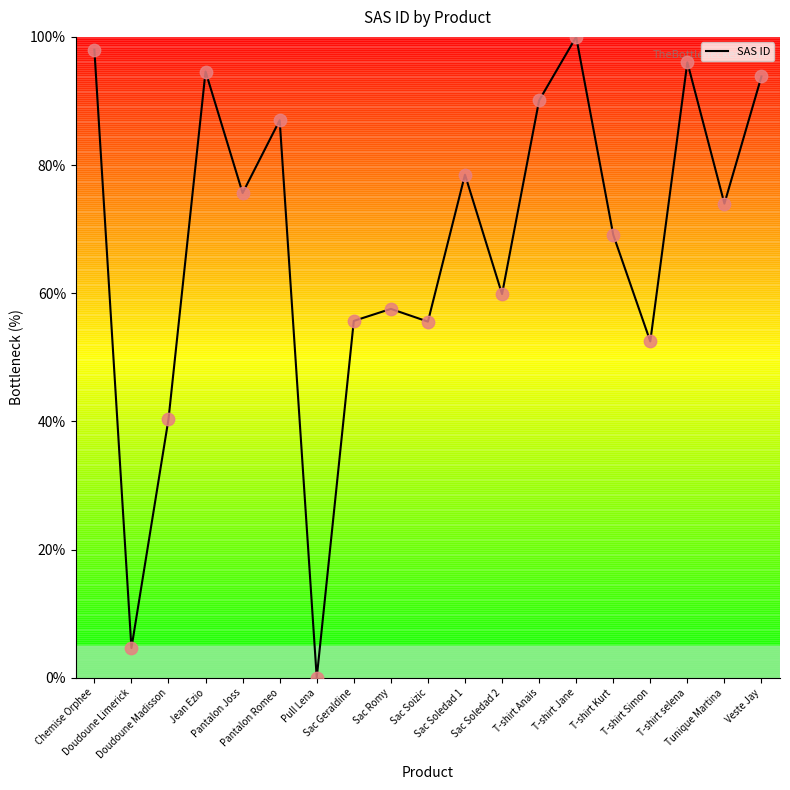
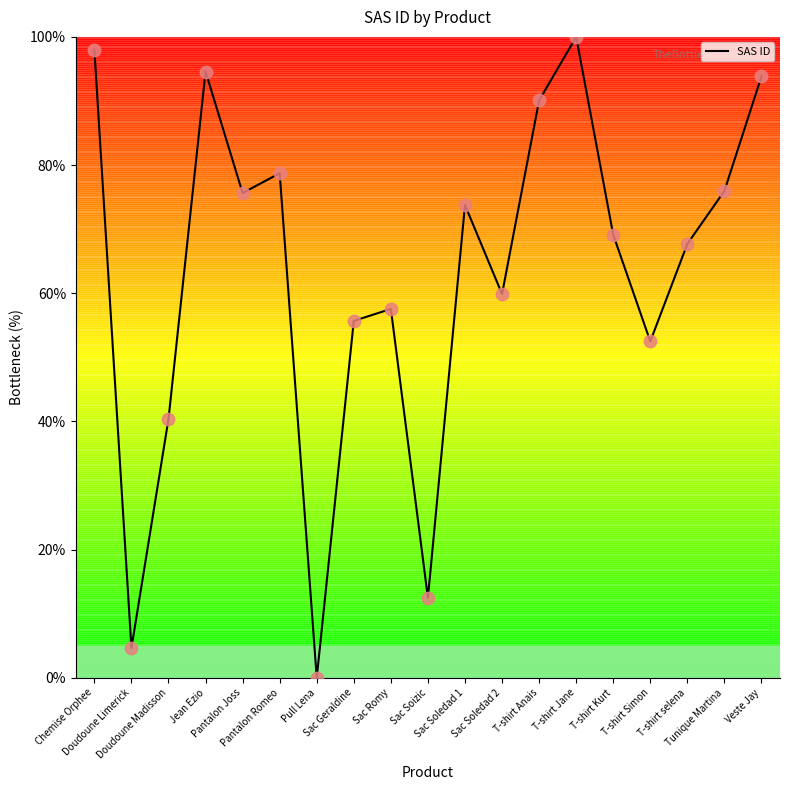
Pantalon Romeo: 87% -> 79%
Sac Soizic: 56% -> 12%
Sac Soledad 1: 79% -> 74%
T-shirt selena: 96% -> 68%
Tunique Martina: 74% -> 76%
